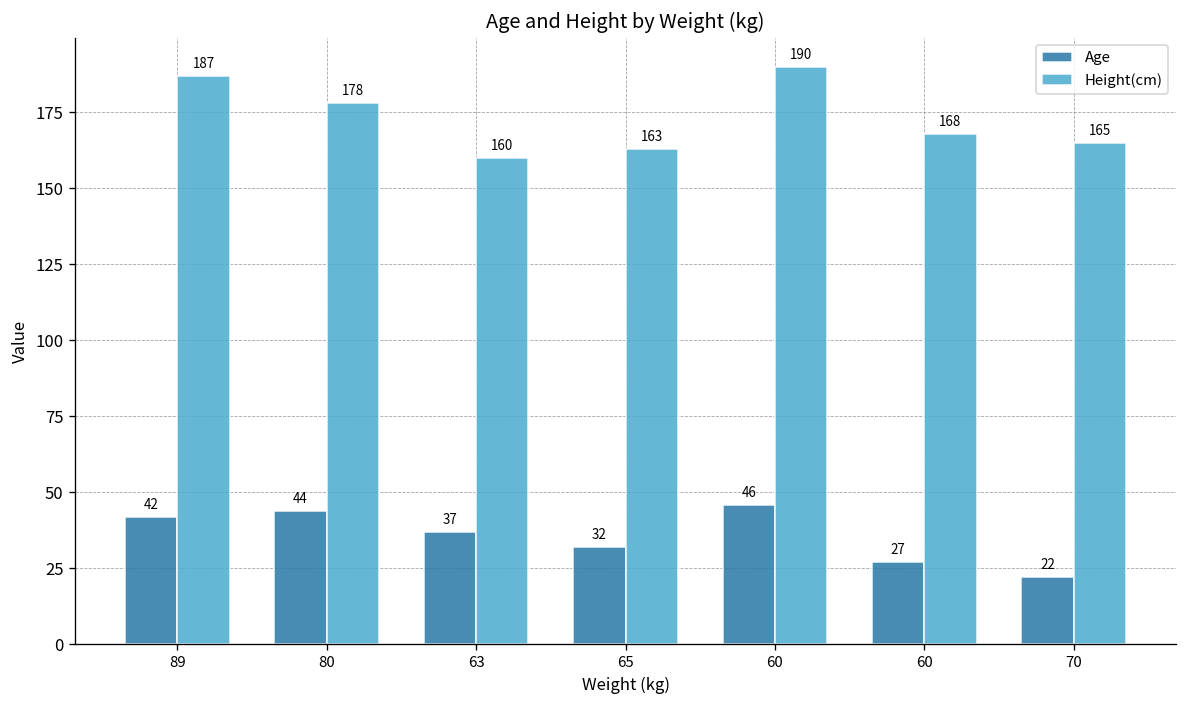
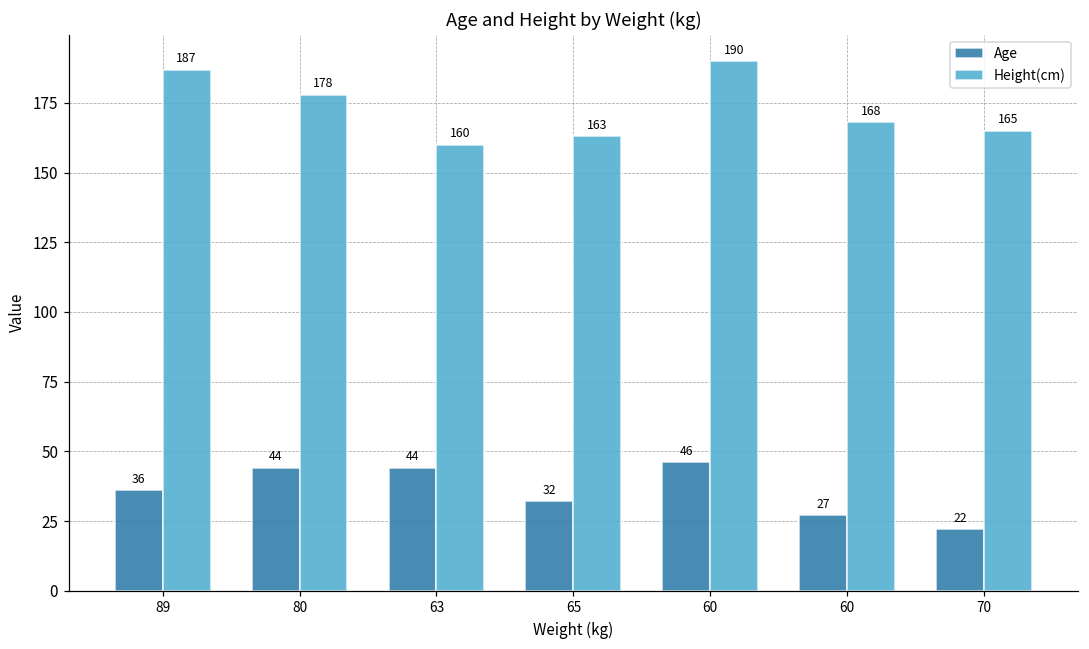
Age, 89: 42 -> 36
Age, 63: 37 -> 44
